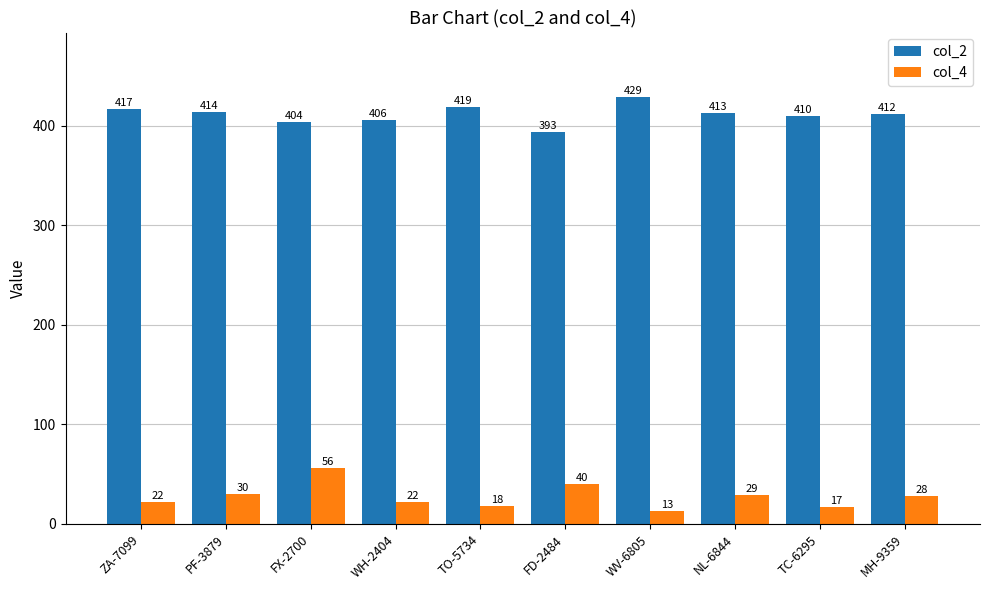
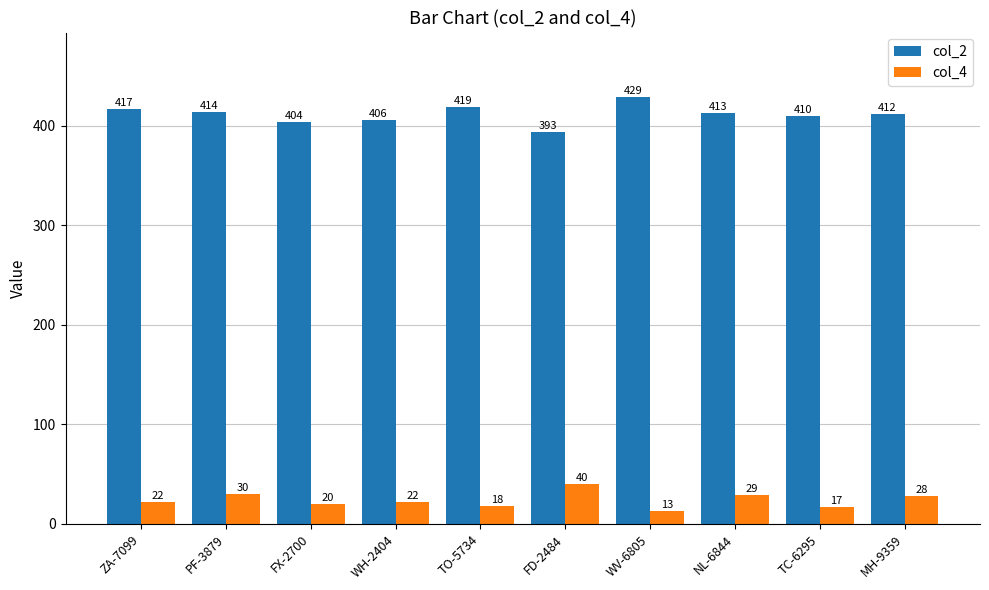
col_4, FX-2700: 56 -> 20
